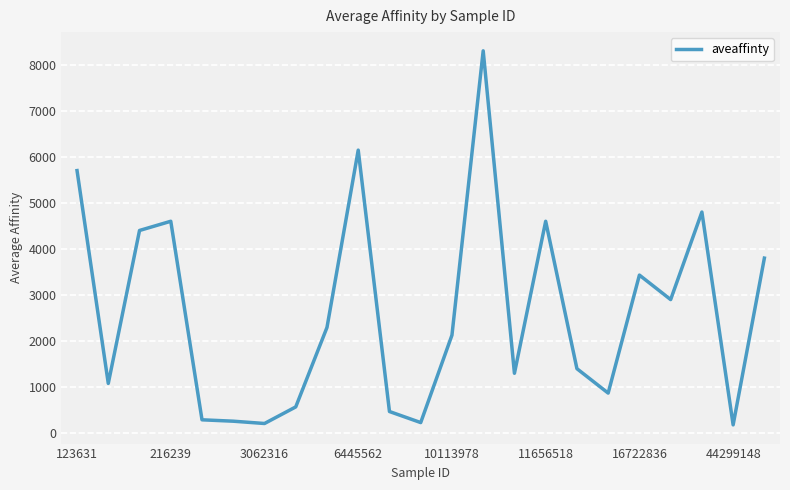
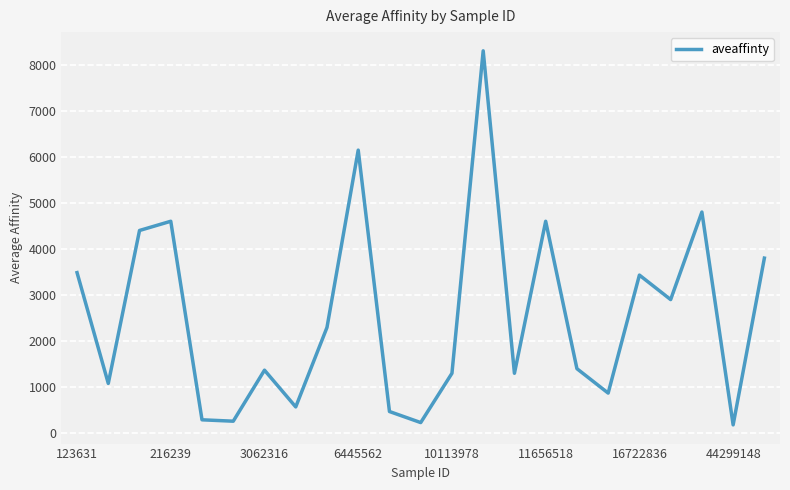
123631: 5700 -> 3500
3062316: 200 -> 1400
10113978: 2100 -> 1300
